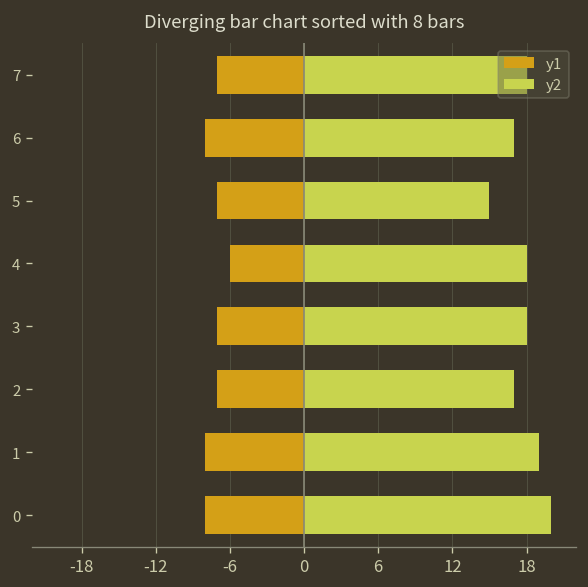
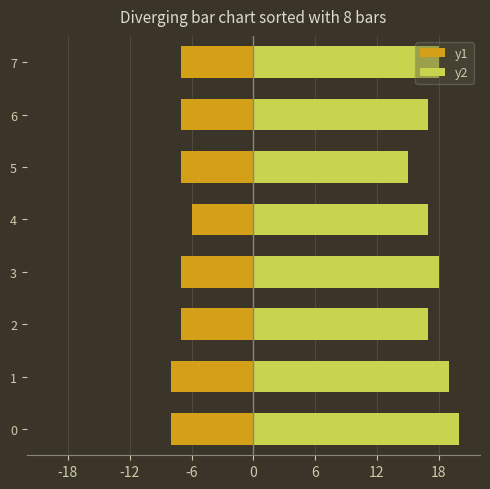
y1, 6: -8.0 -> -7.0
y2, 4: 18 -> 17
